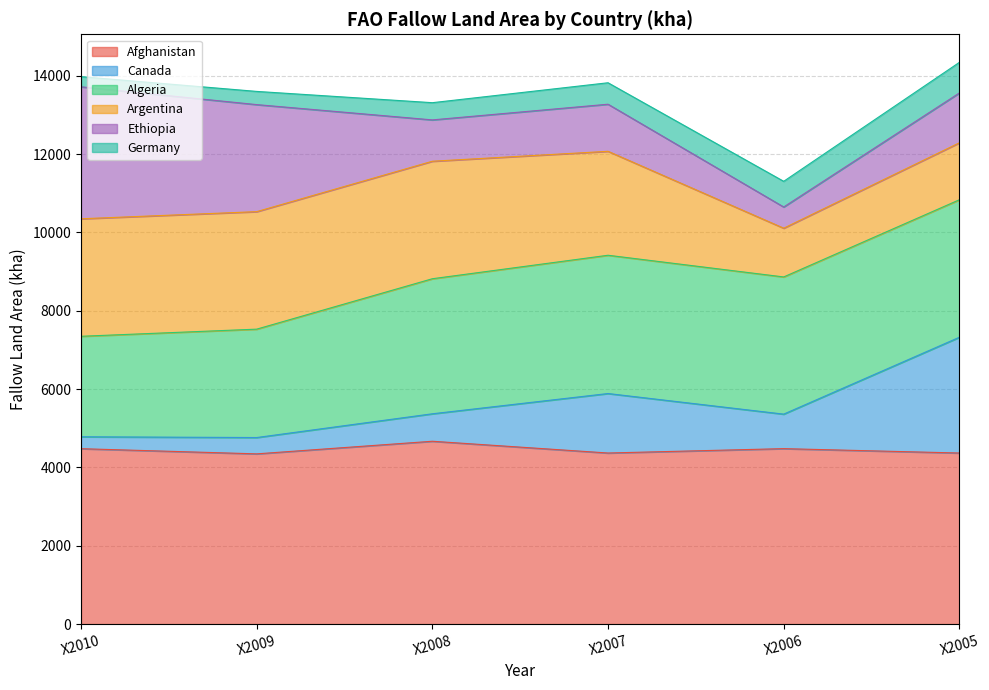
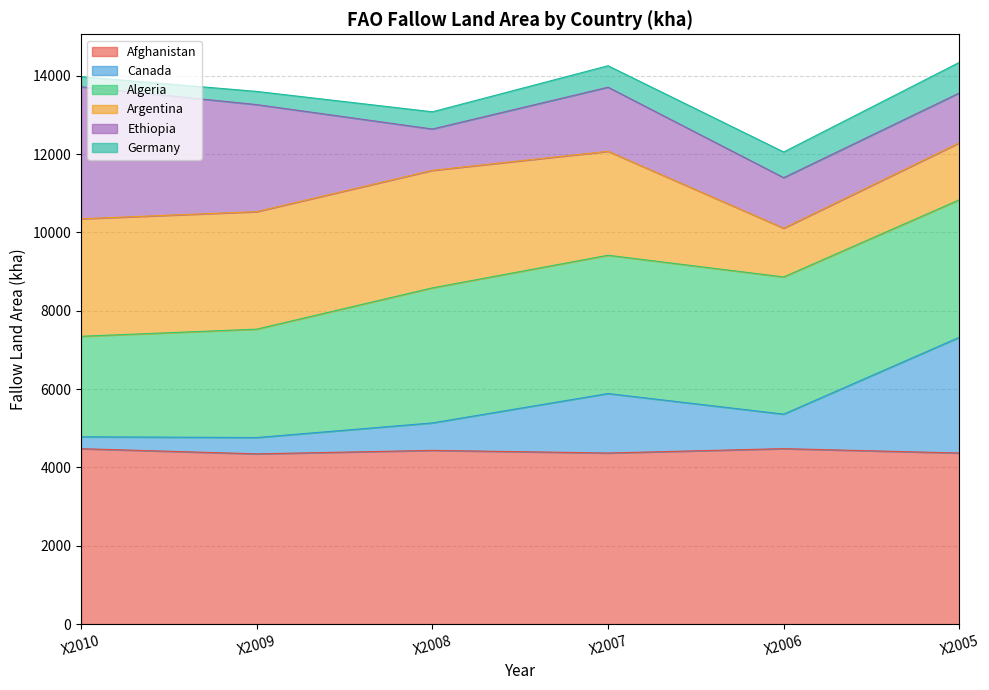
Afghanistan, X2008: 4700 -> 4400
Ethiopia, X2007: 1200 -> 1600
Ethiopia, X2006: 500 -> 1300
